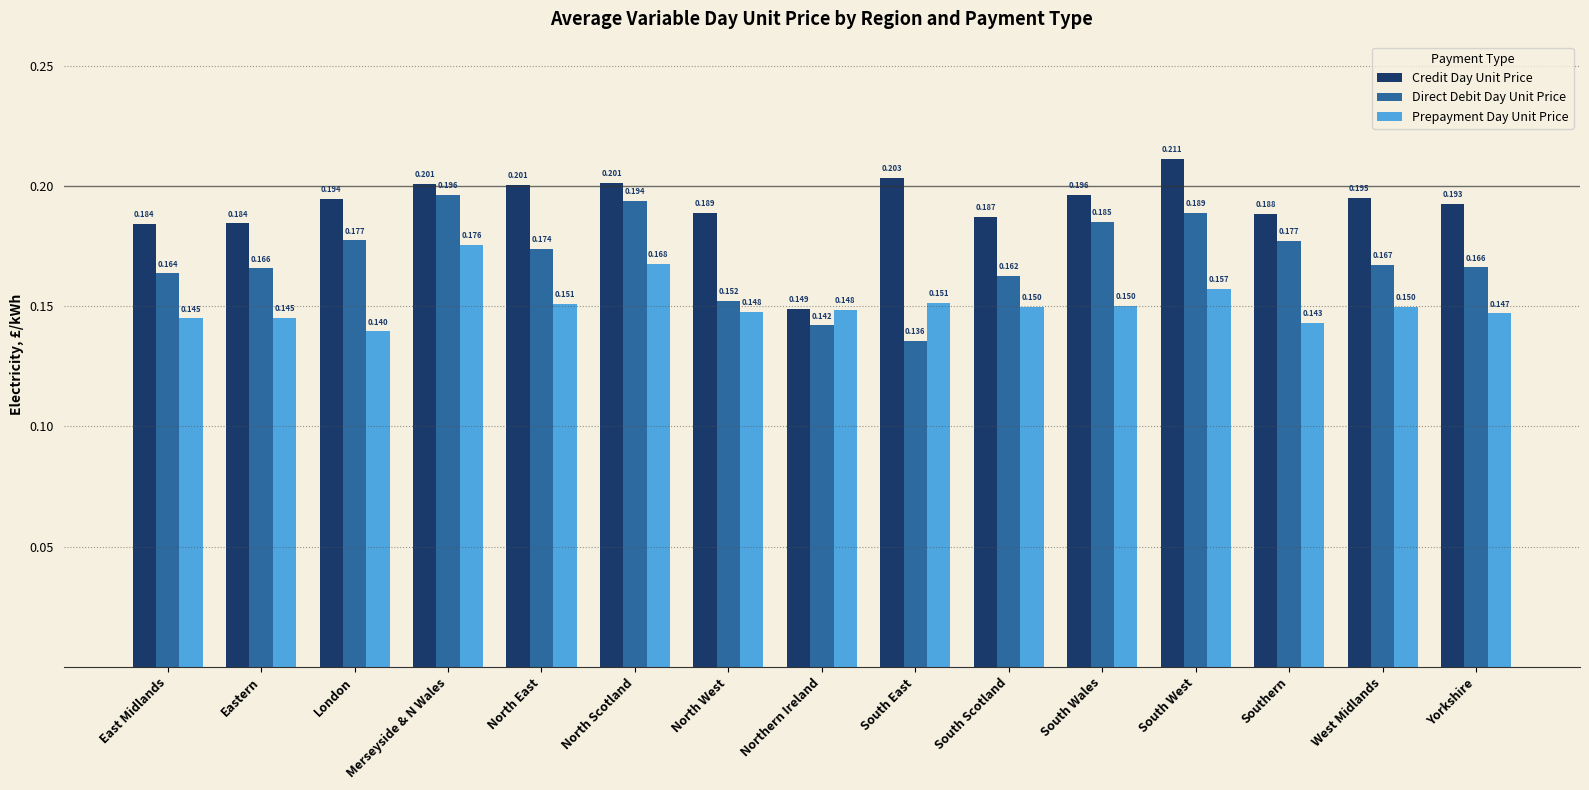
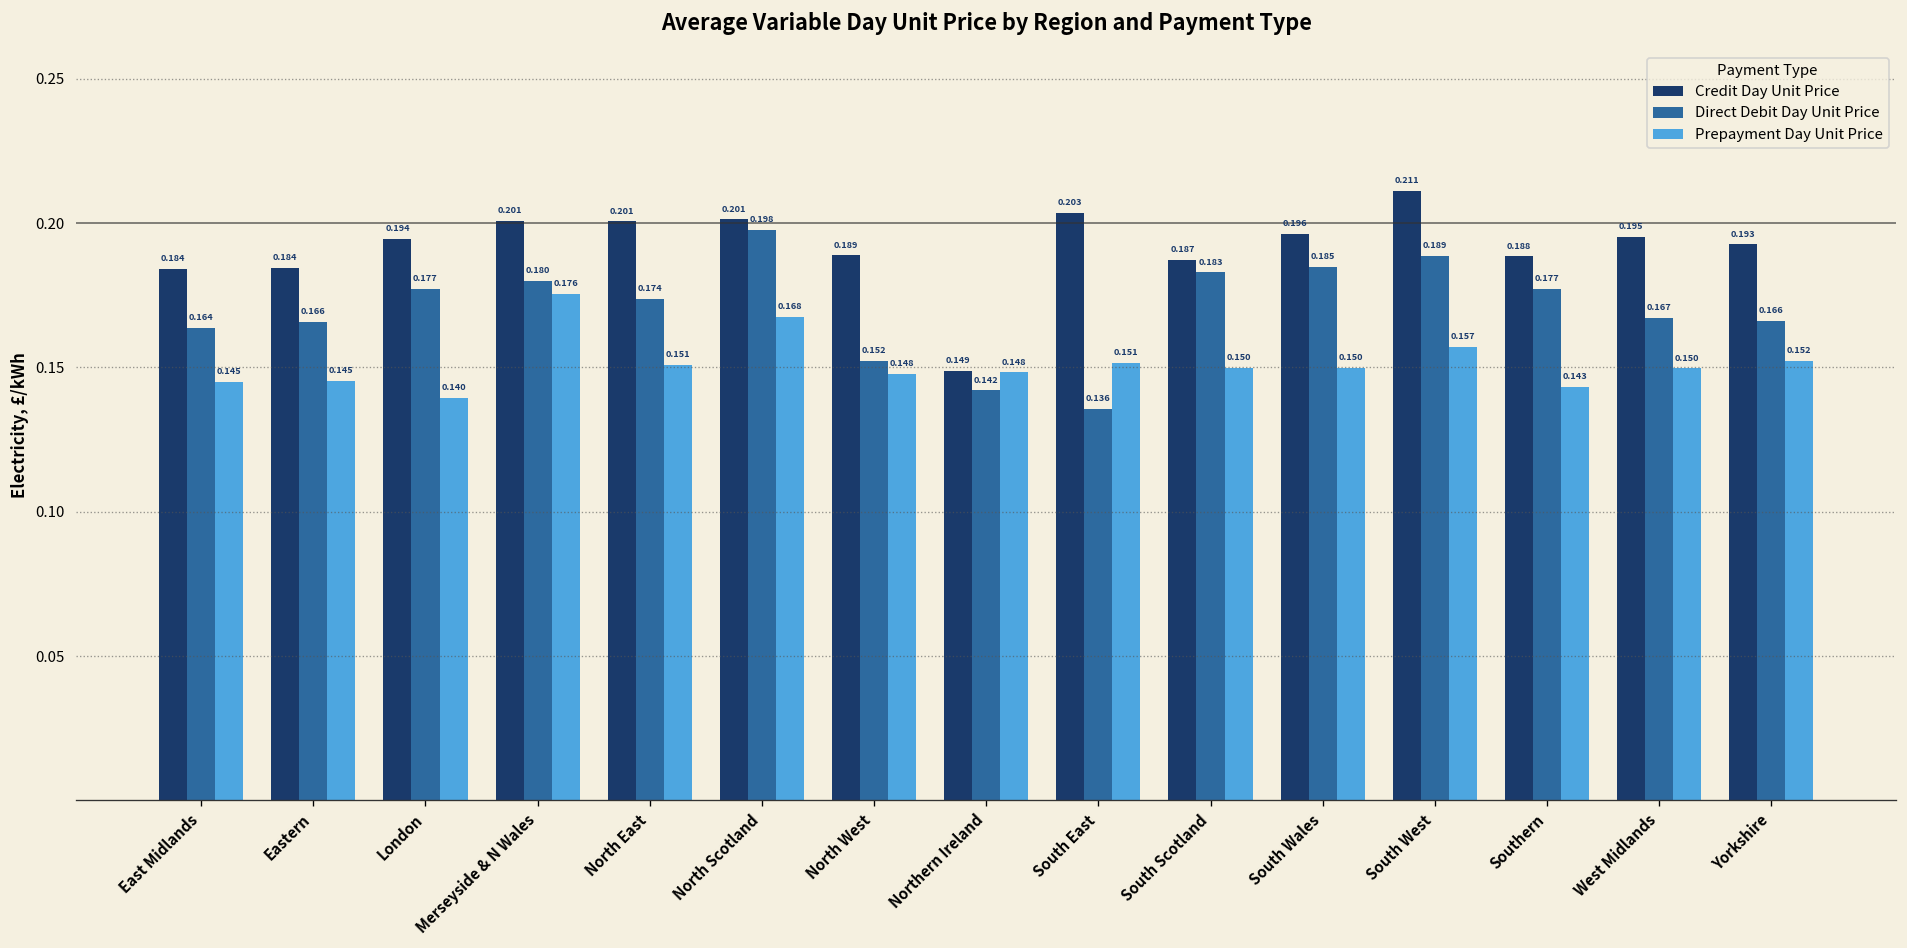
Direct Debit Day Unit Price, Merseyside & N Wales: 0.196 -> 0.180
Direct Debit Day Unit Price, North Scotland: 0.194 -> 0.198
Direct Debit Day Unit Price, South Scotland: 0.162 -> 0.183
Prepayment Day Unit Price, Yorkshire: 0.147 -> 0.152
